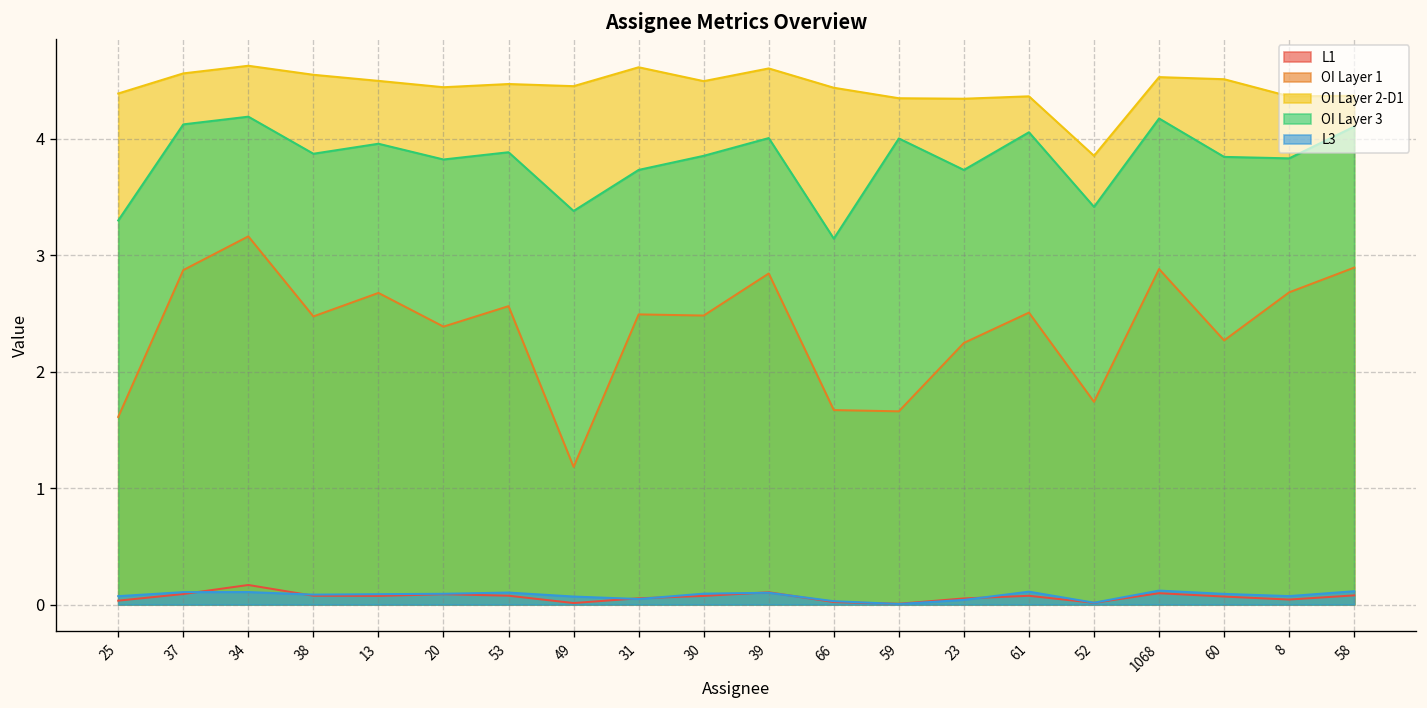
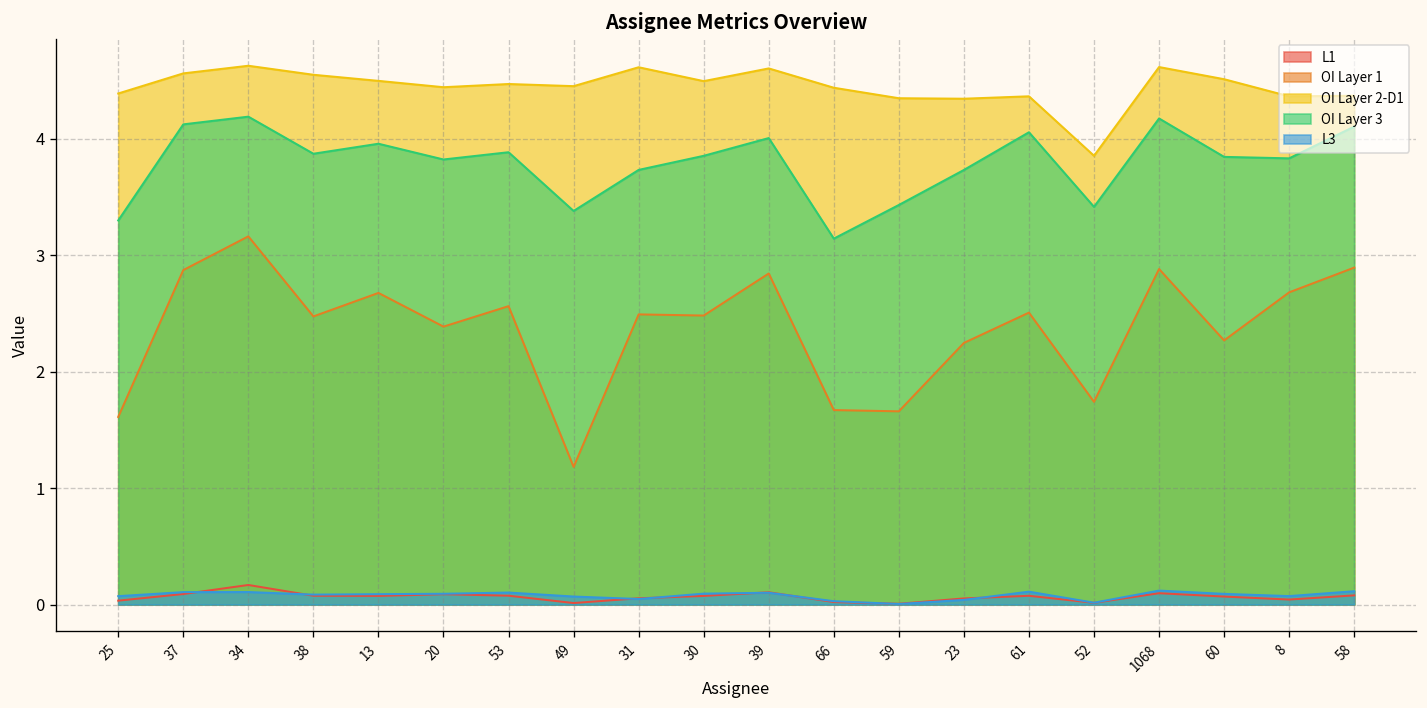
OI Layer 3, 59: 4.0 -> 3.4
OI Layer 2-D1, 1068: 4.5 -> 4.6
